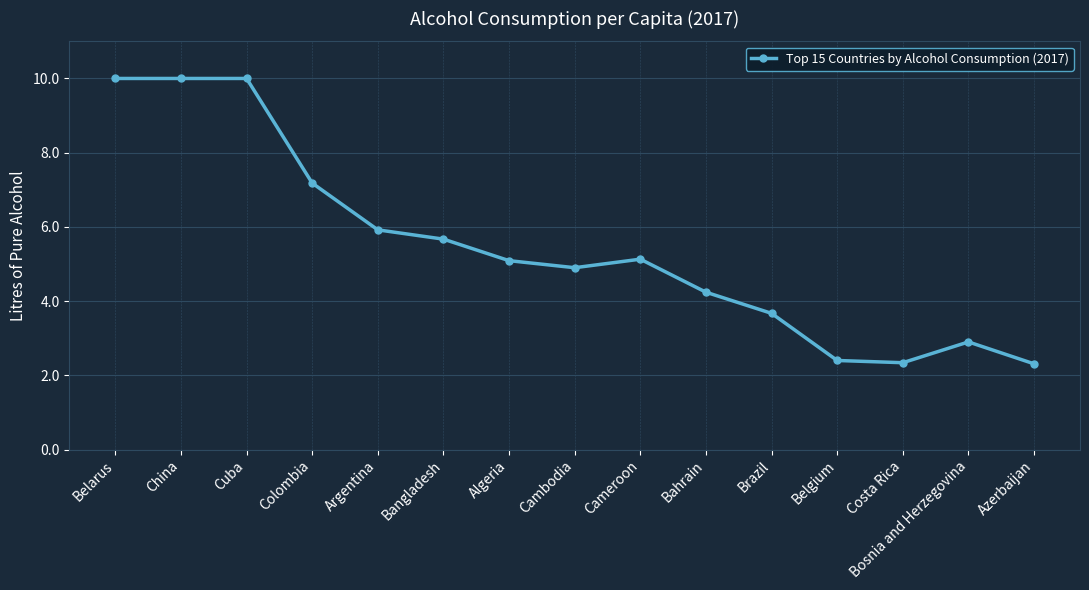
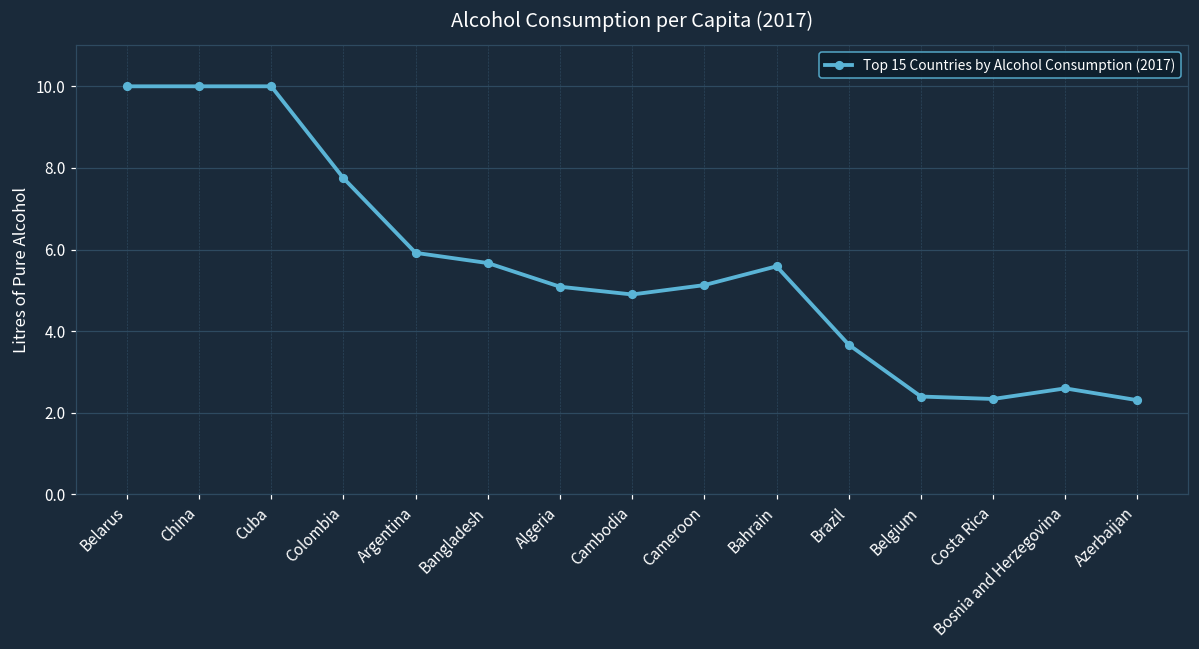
Colombia: 7.2 -> 7.8
Bahrain: 4.2 -> 5.6
Bosnia and Herzegovina: 2.9 -> 2.6
